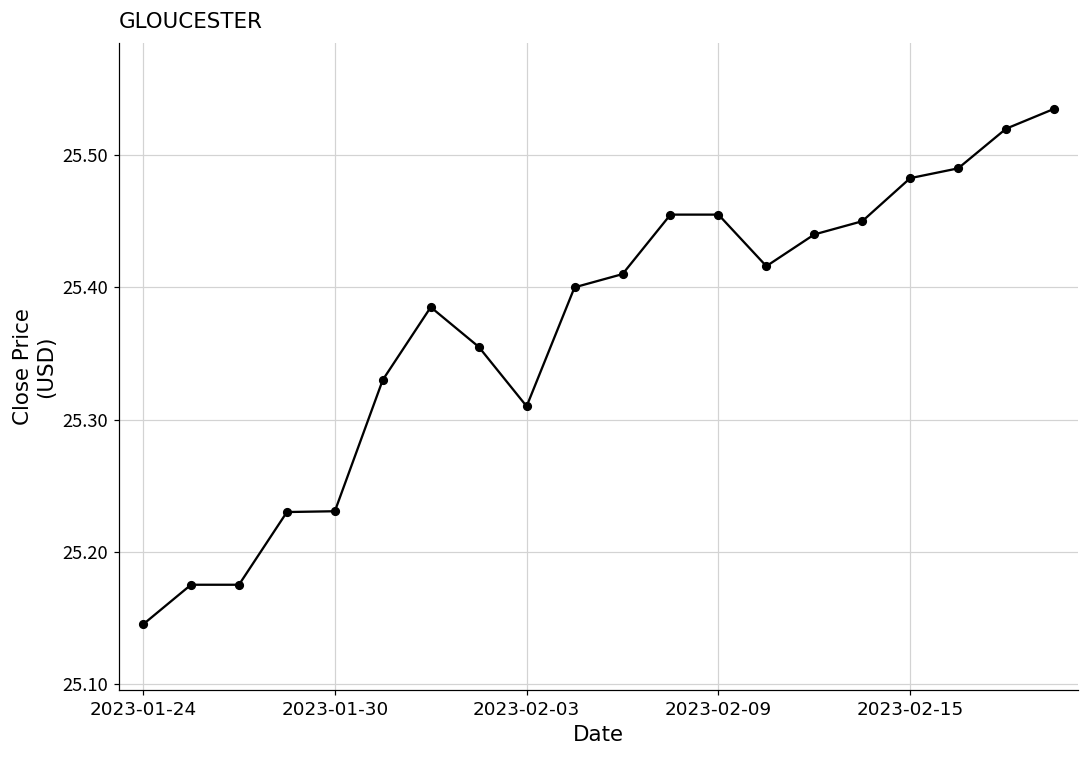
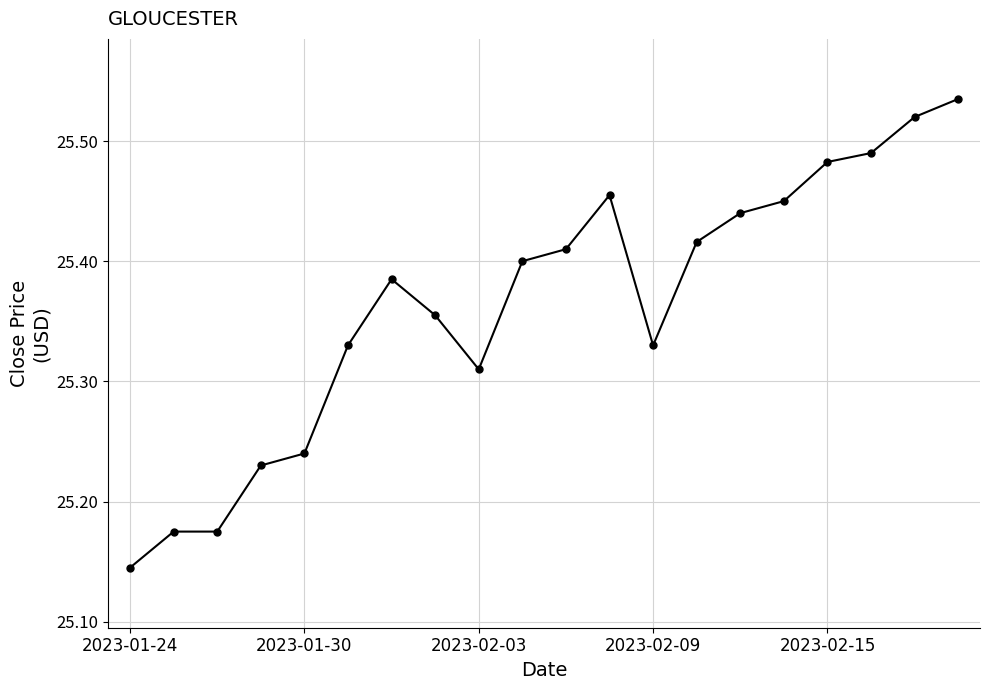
2023-01-30: 25.231 -> 25.240
2023-02-09: 25.455 -> 25.330
